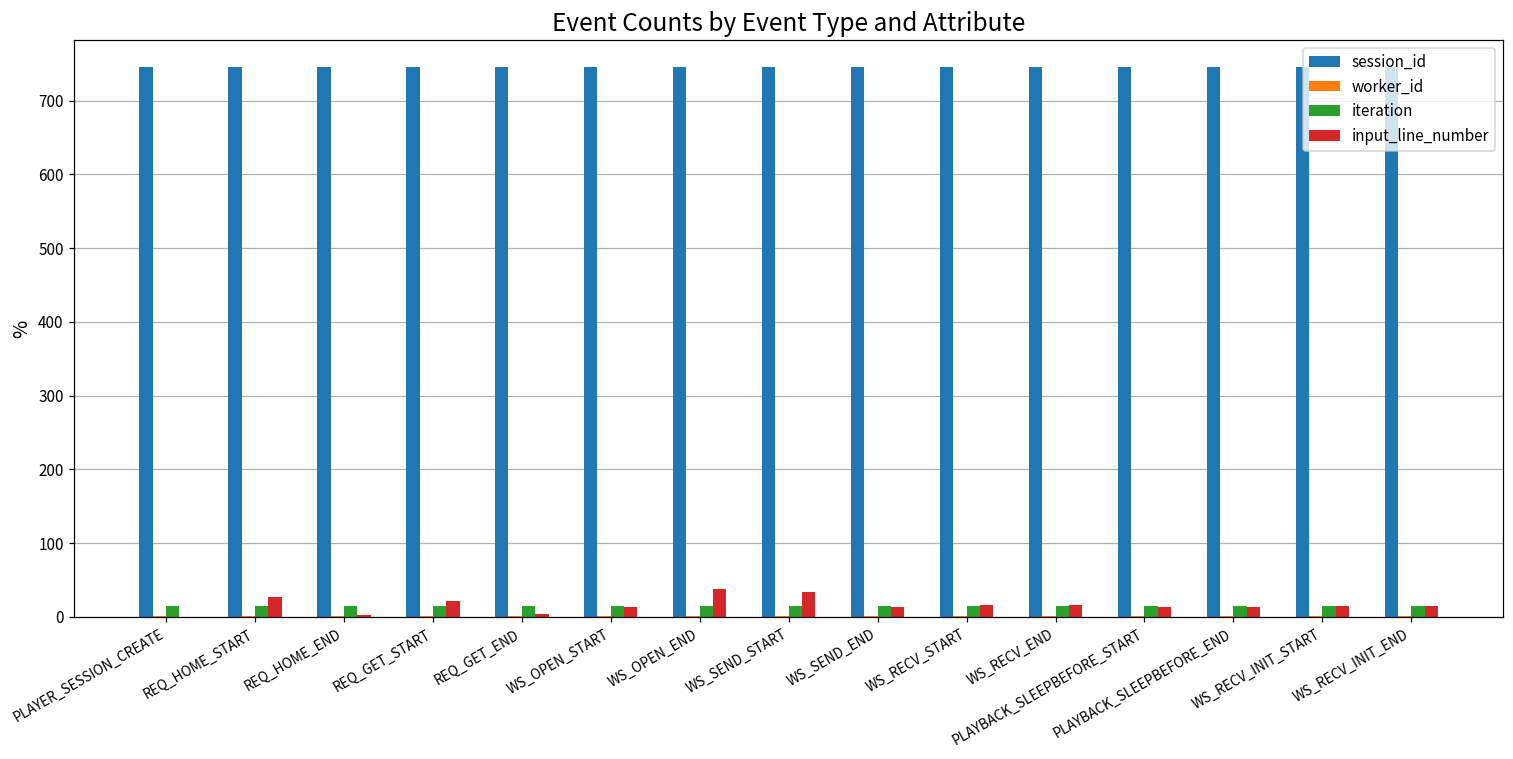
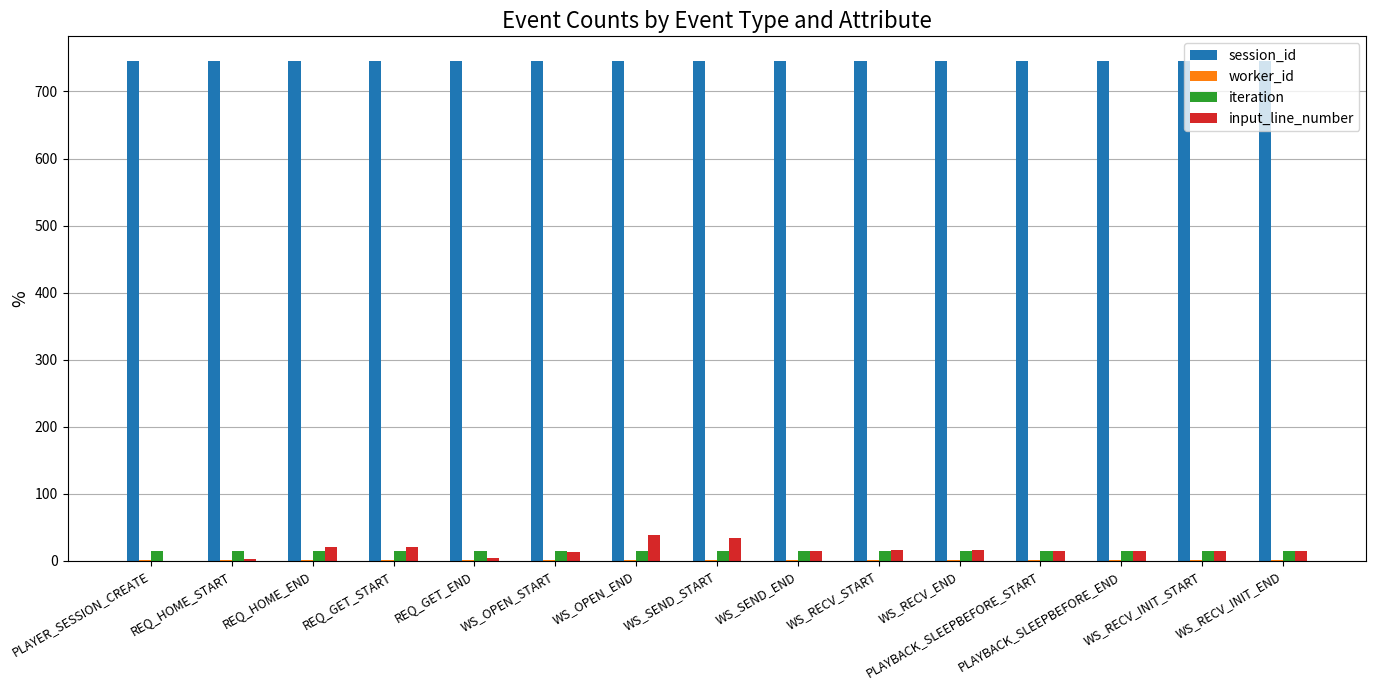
input_line_number, REQ_HOME_START: 30 -> 0
input_line_number, REQ_HOME_END: 0 -> 20
